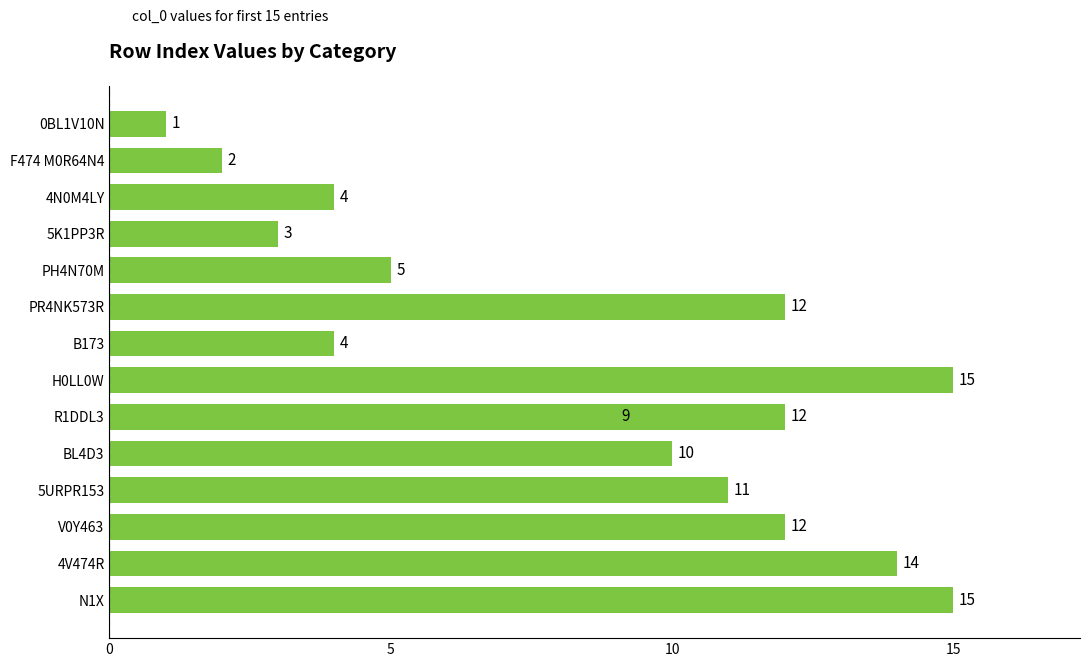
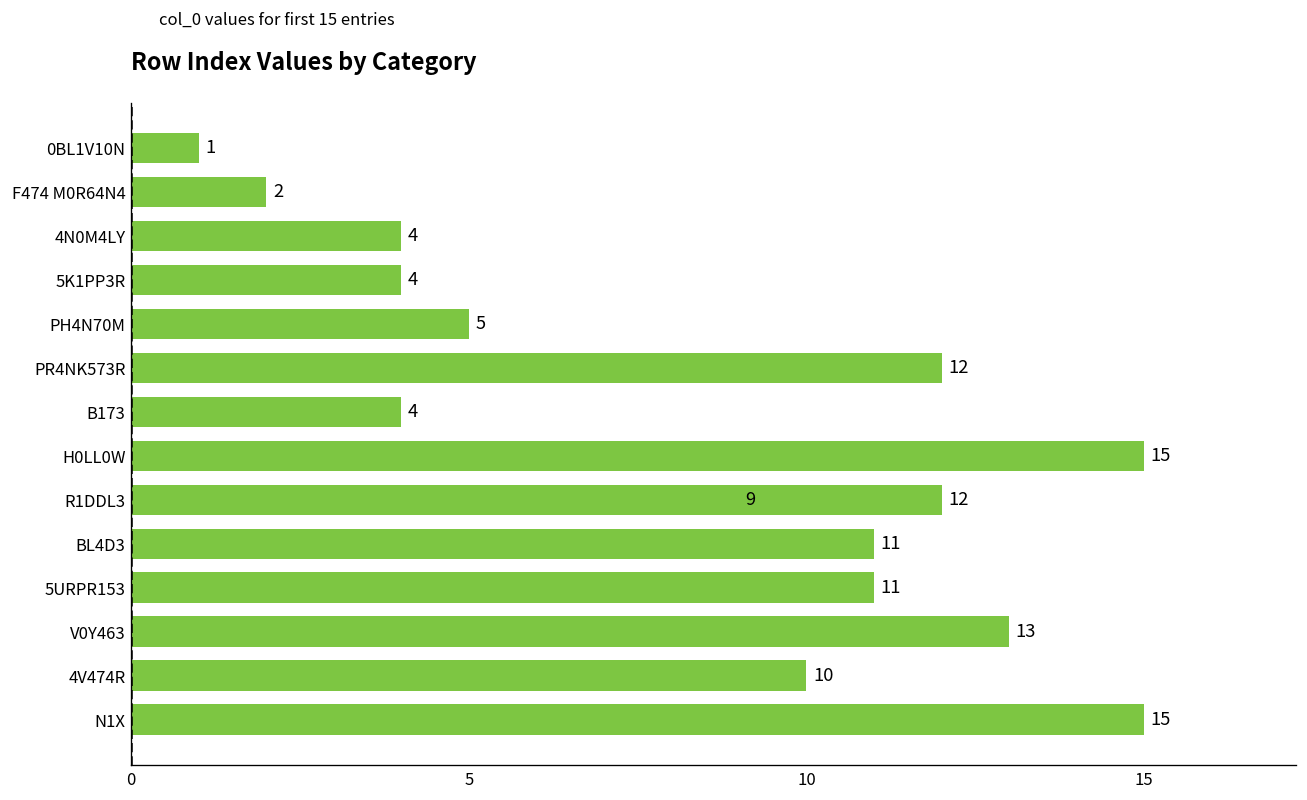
5K1PP3R: 3 -> 4
BL4D3: 10 -> 11
V0Y463: 12 -> 13
4V474R: 14 -> 10
